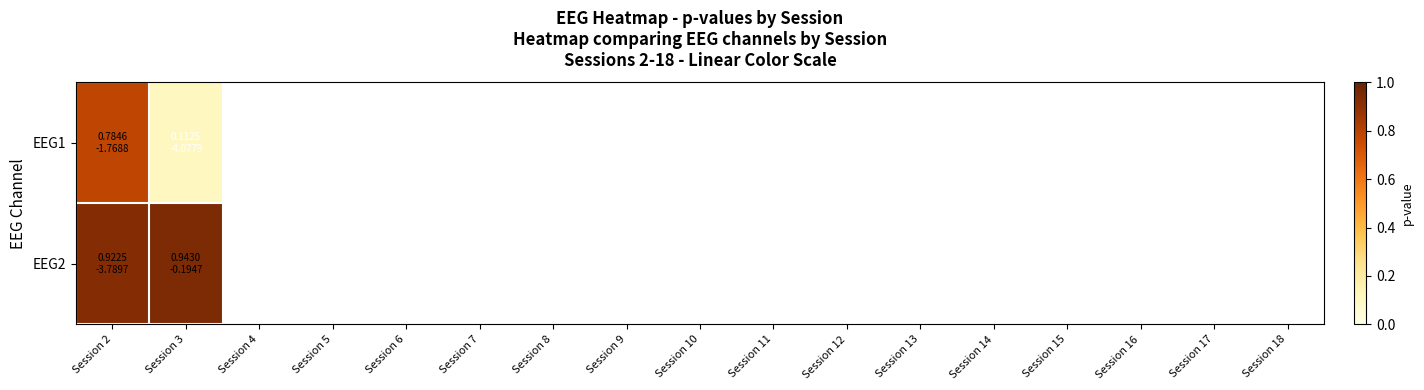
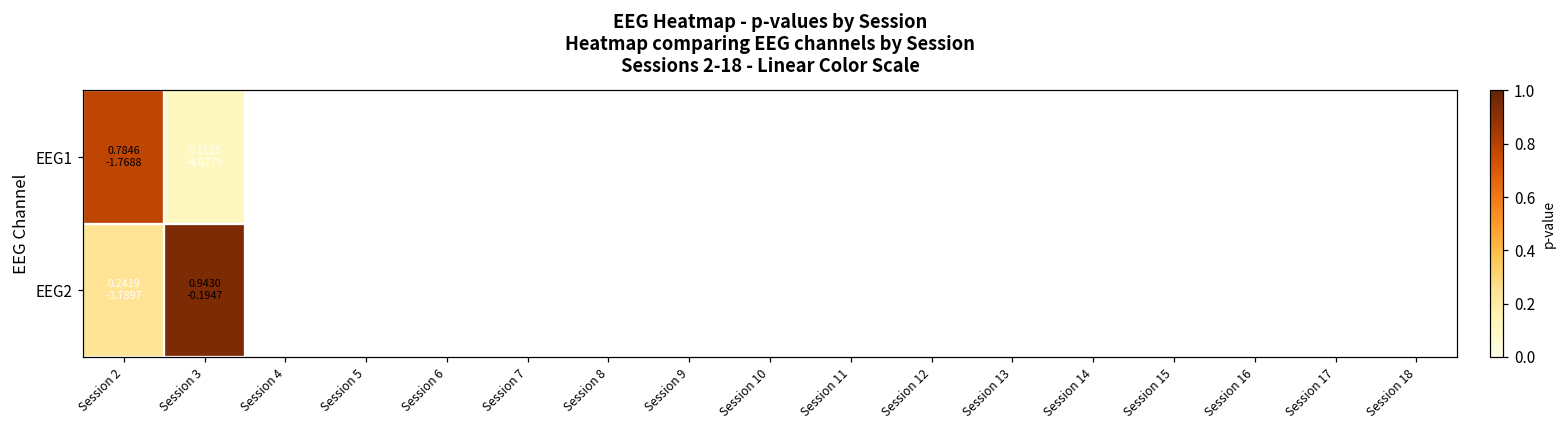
EEG2, Session 2: 0.9225 -> 0.2419
